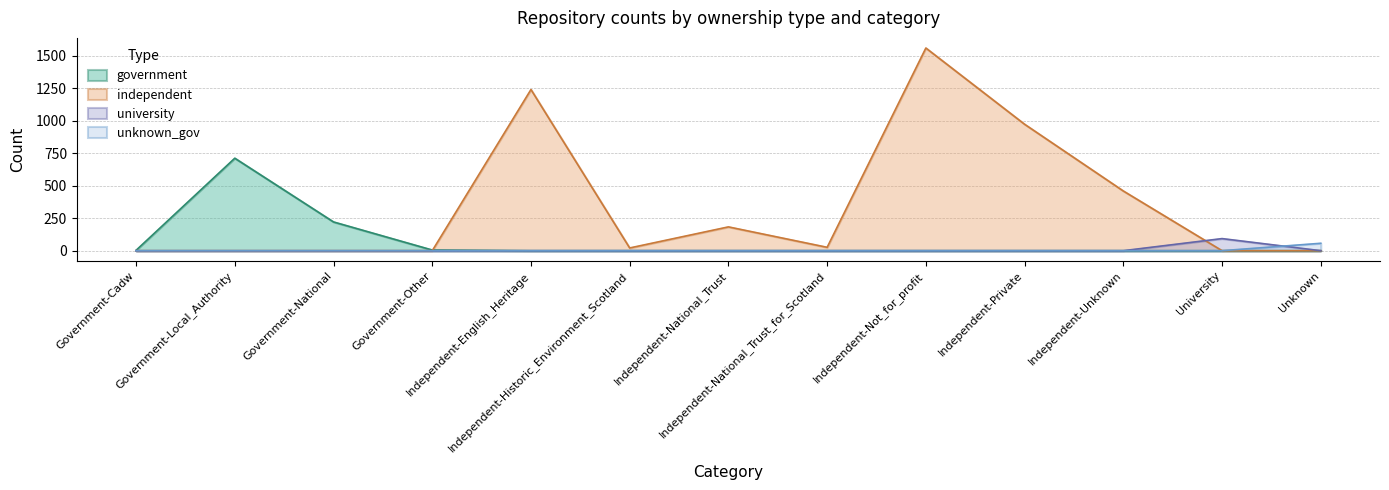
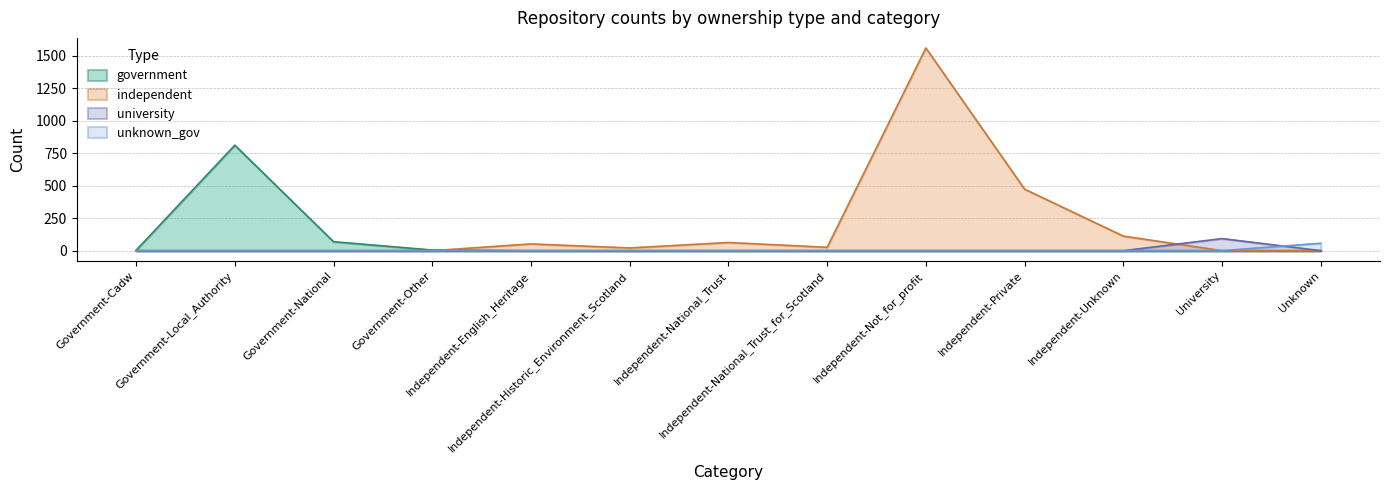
government, Government-Local_Authority: 710 -> 810
government, Government-National: 220 -> 70
independent, Independent-English_Heritage: 1240 -> 50
independent, Independent-National_Trust: 180 -> 60
independent, Independent-Private: 970 -> 470
independent, Independent-Unknown: 460 -> 110
